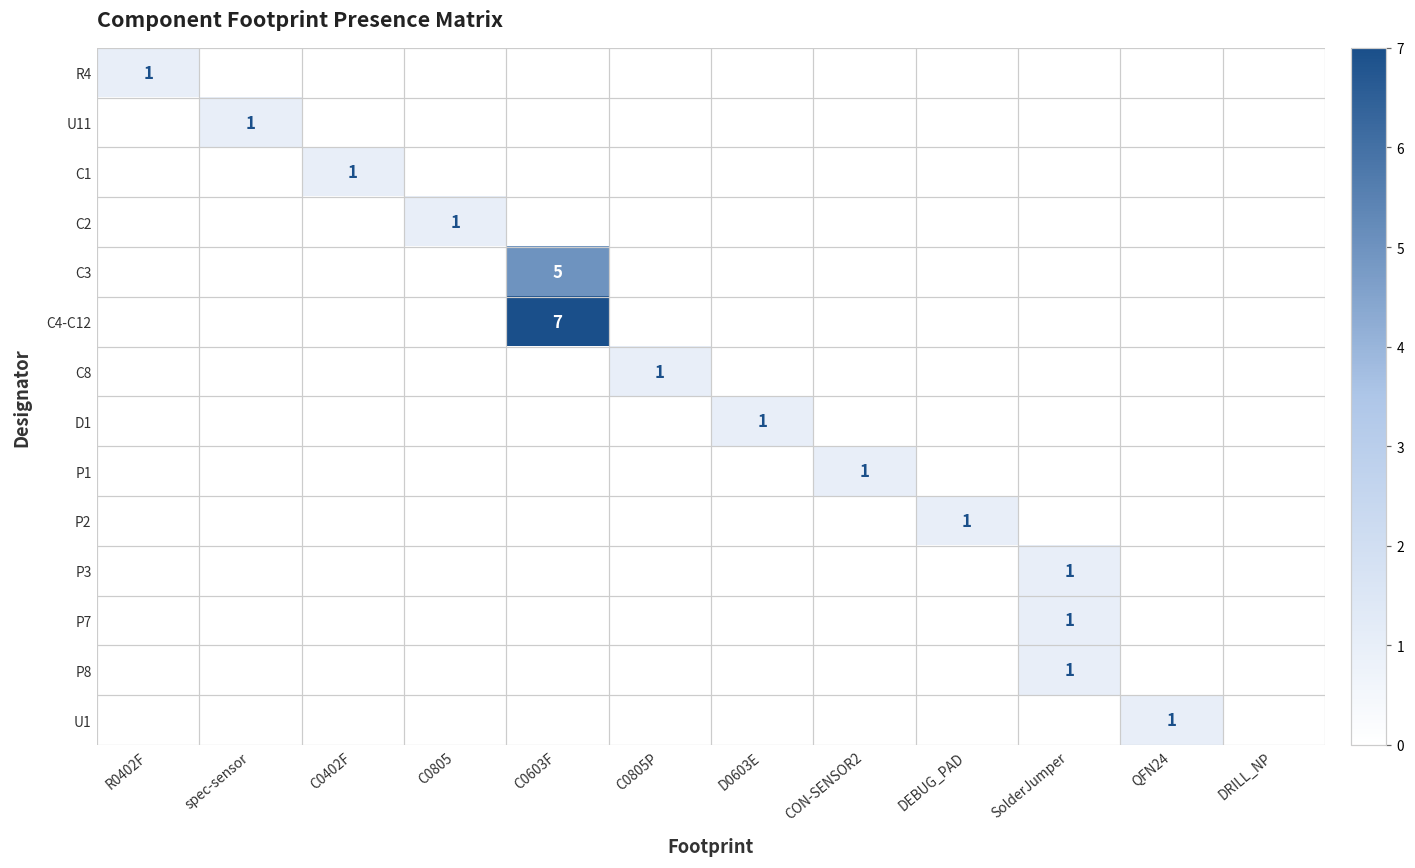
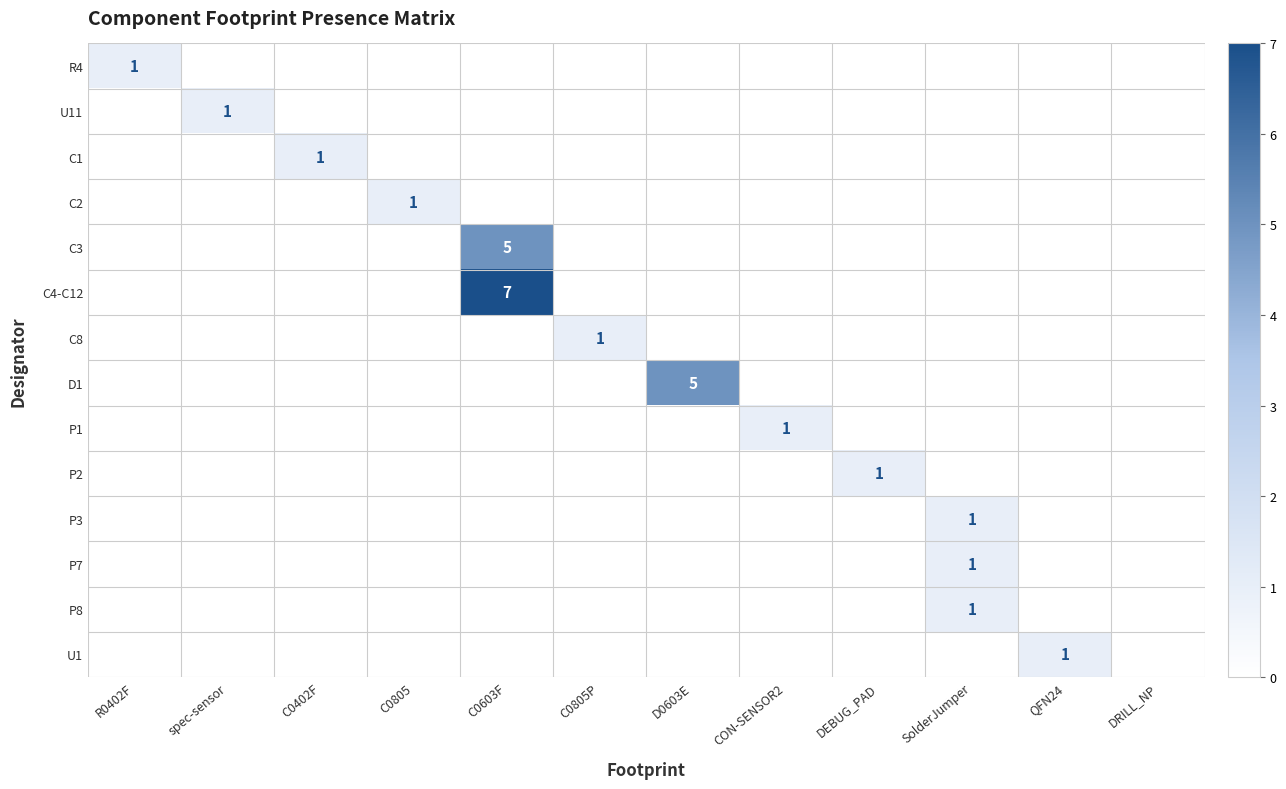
D1, D0603E: 1 -> 5
